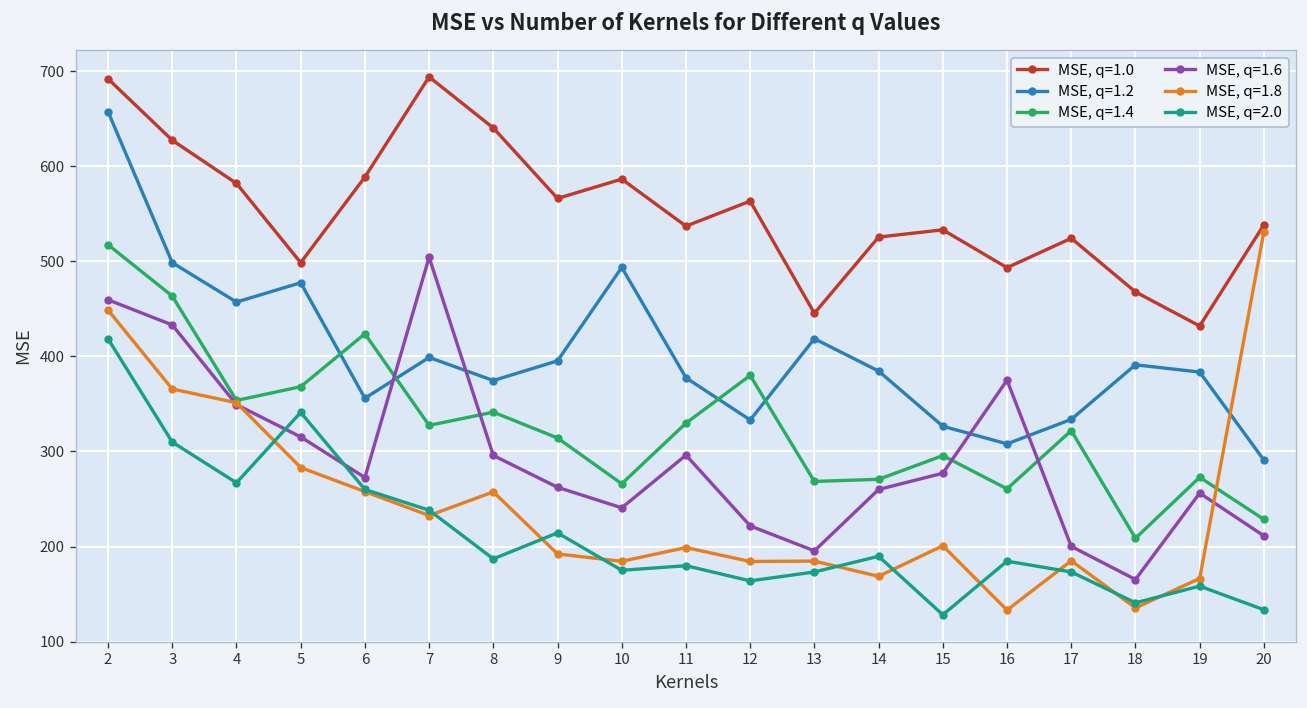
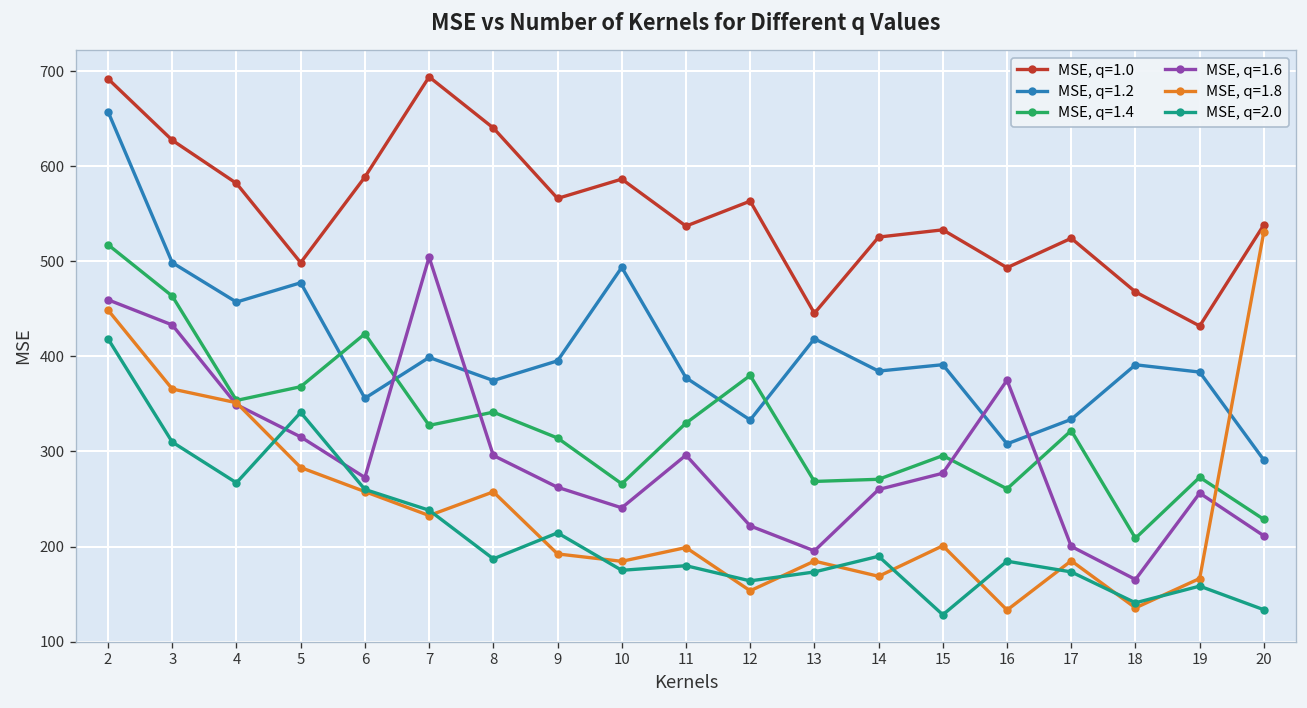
MSE, q=1.8, 12: 180 -> 150
MSE, q=1.2, 15: 330 -> 390
